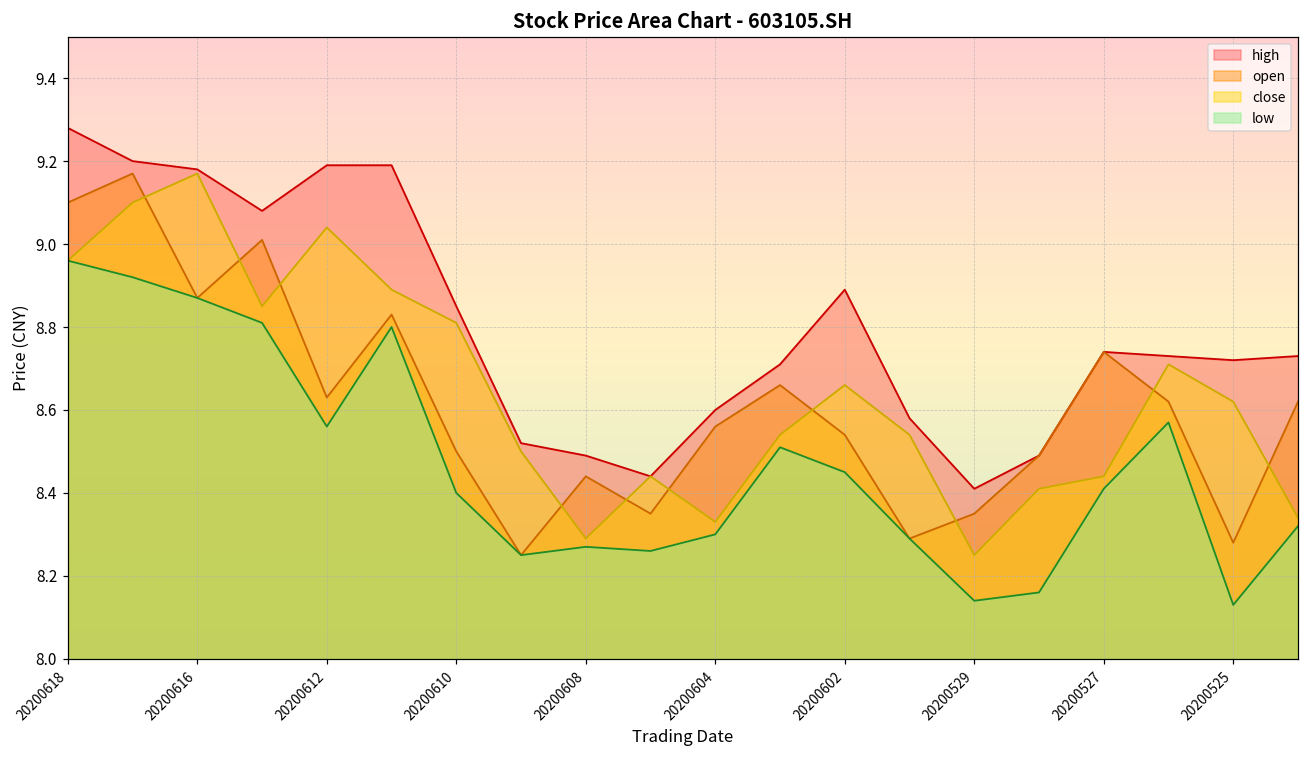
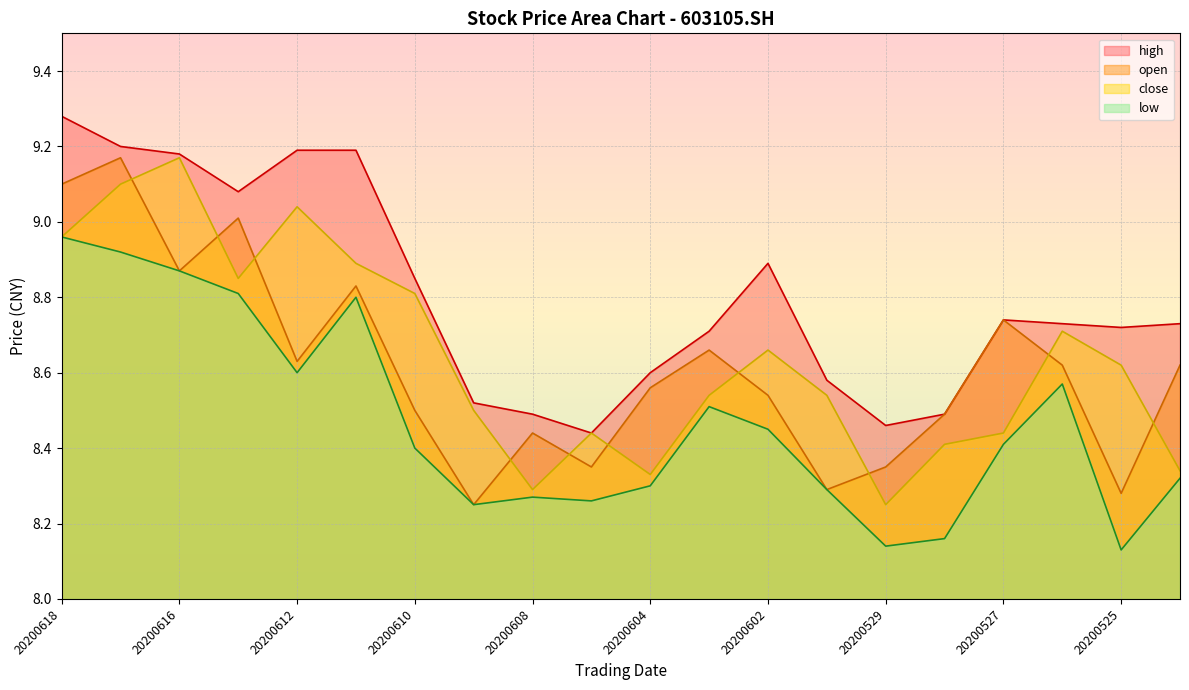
low, 20200612: 8.56 -> 8.60
high, 20200529: 8.41 -> 8.46
